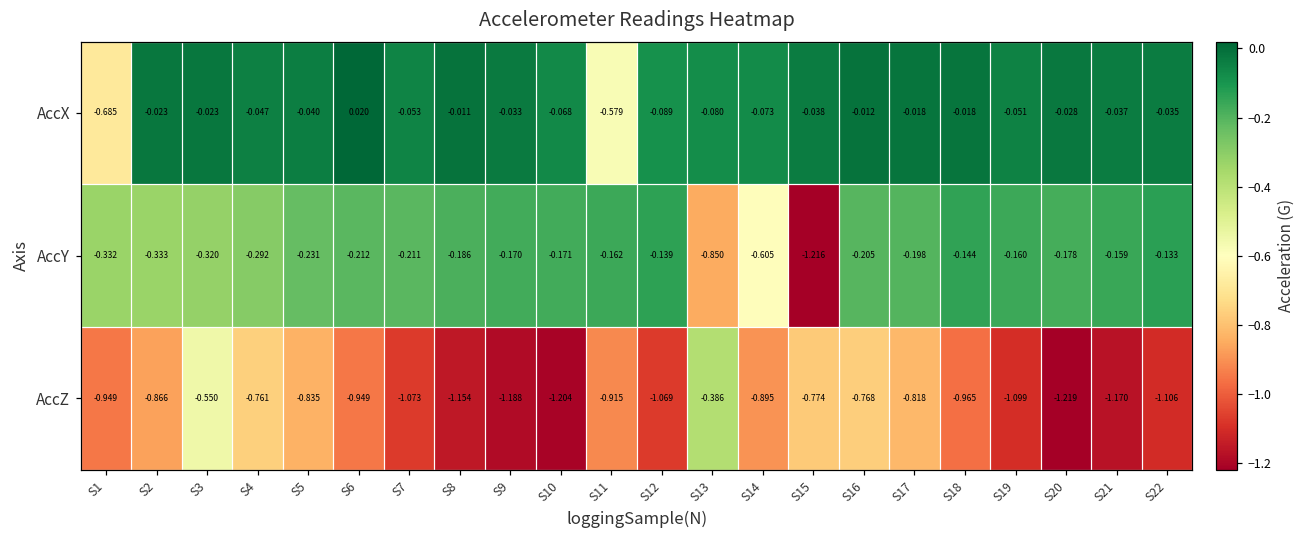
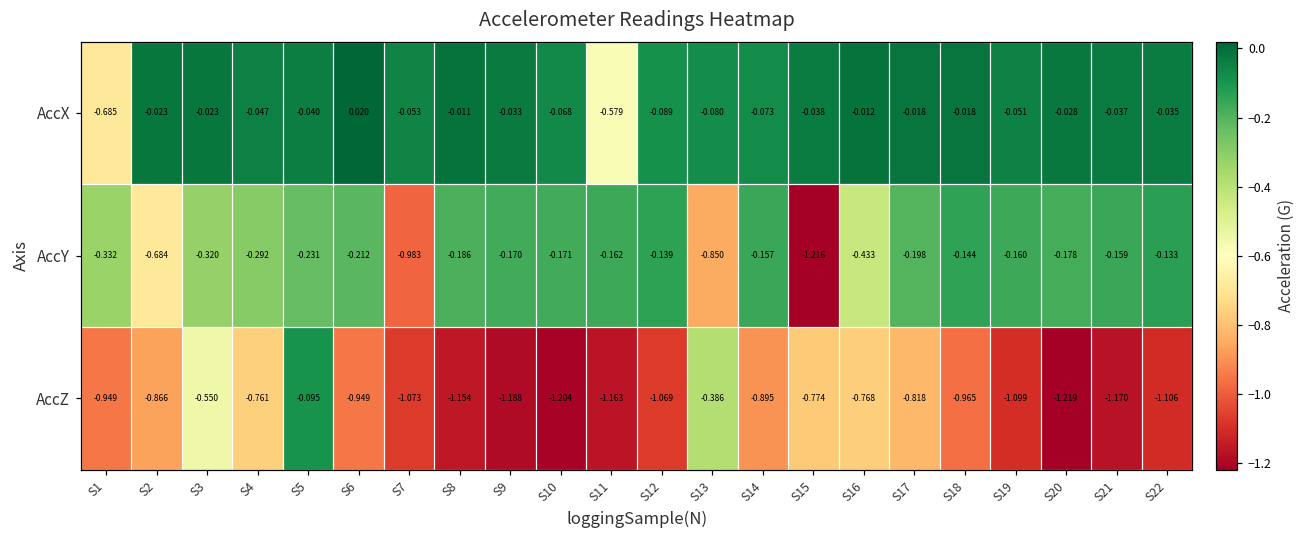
AccY, S2: -0.333 -> -0.684
AccY, S7: -0.211 -> -0.983
AccY, S14: -0.605 -> -0.157
AccY, S16: -0.205 -> -0.433
AccZ, S5: -0.835 -> -0.095
AccZ, S11: -0.915 -> -1.163
